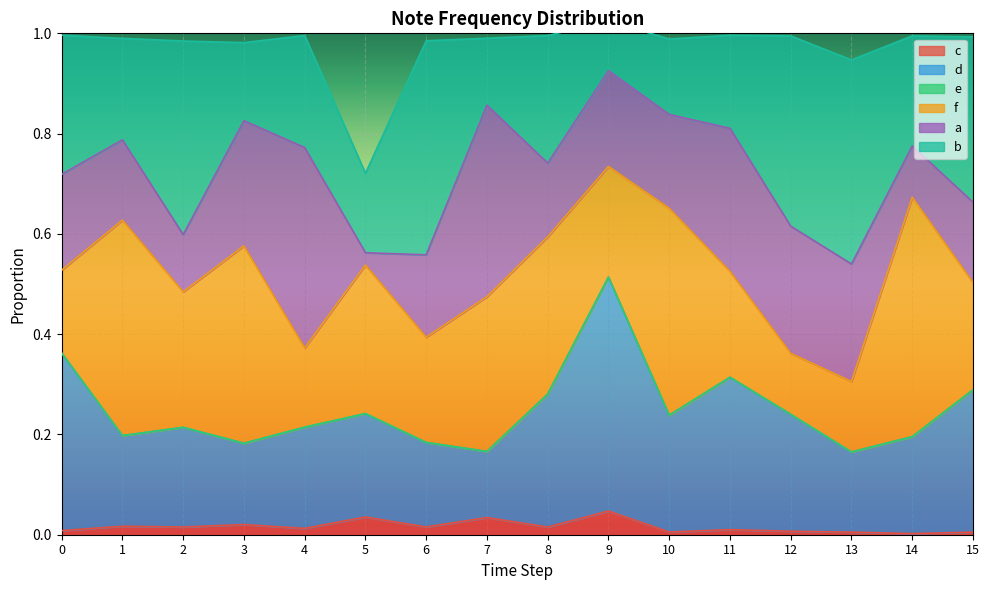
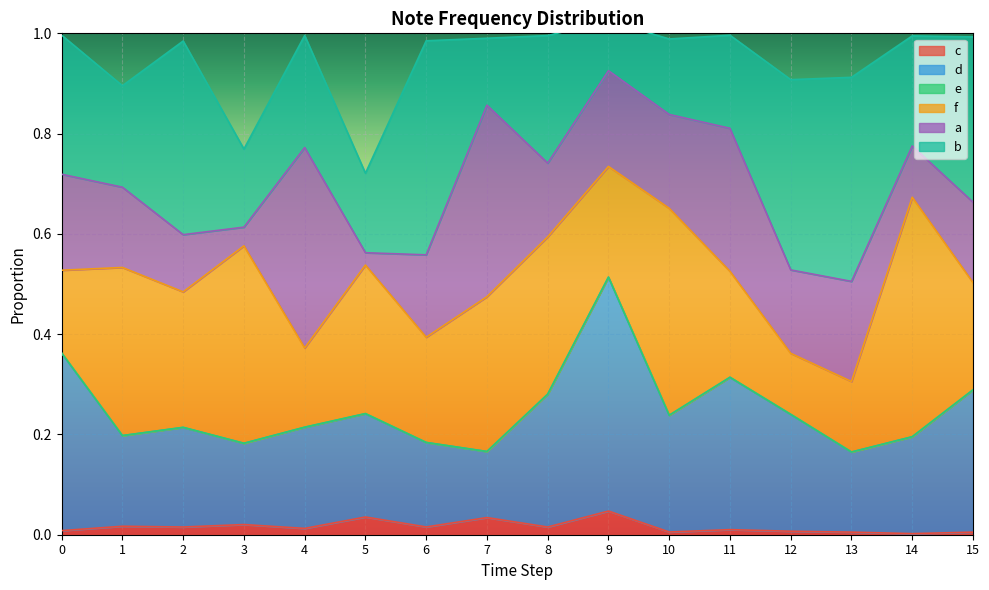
f, 1: 0.43 -> 0.34
a, 3: 0.25 -> 0.04
a, 12: 0.25 -> 0.17
a, 13: 0.23 -> 0.20
